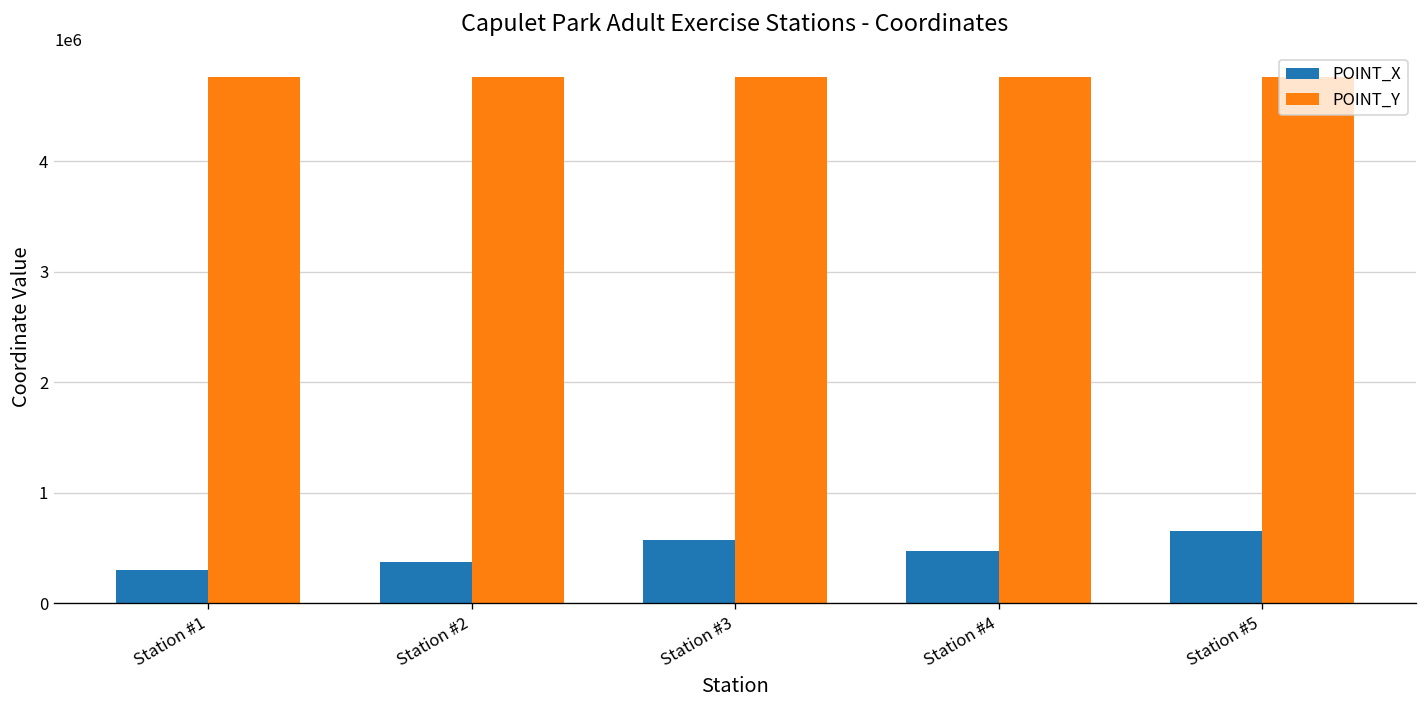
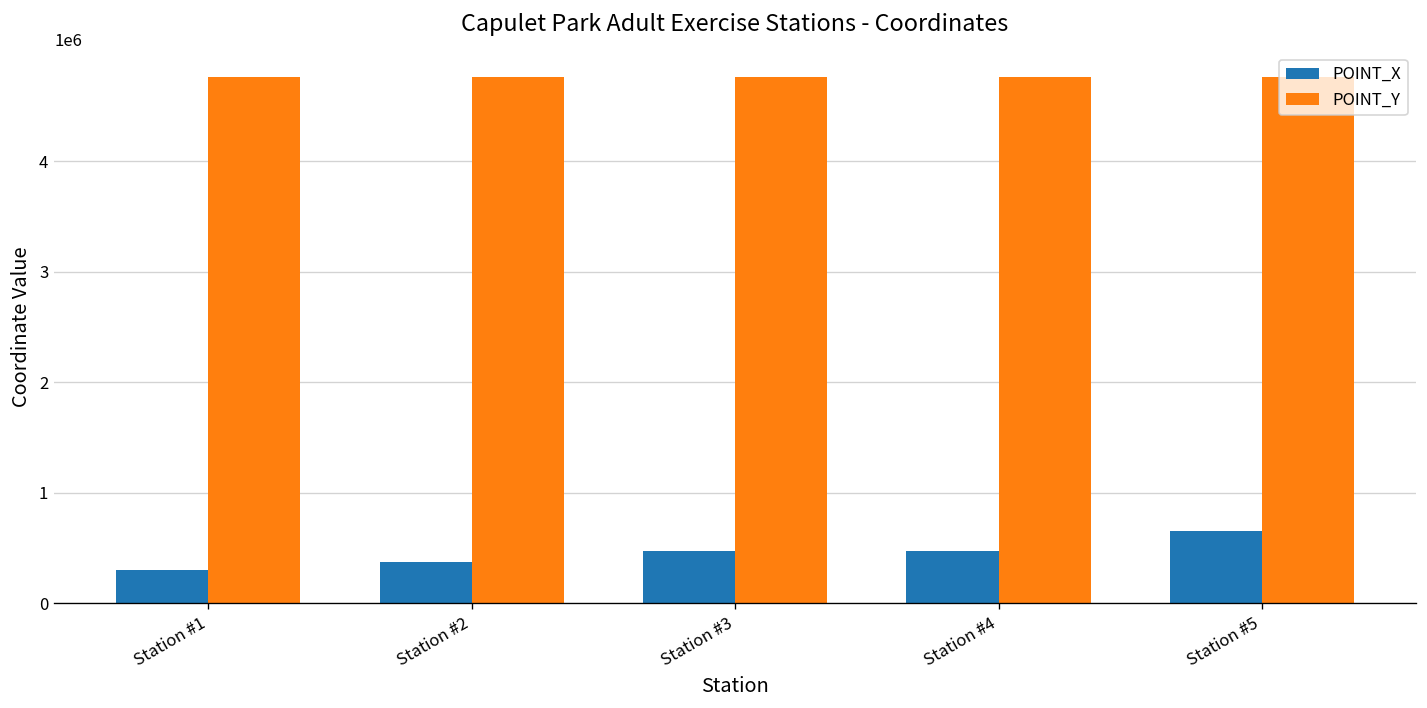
POINT_X, Station #3: 600000 -> 500000
